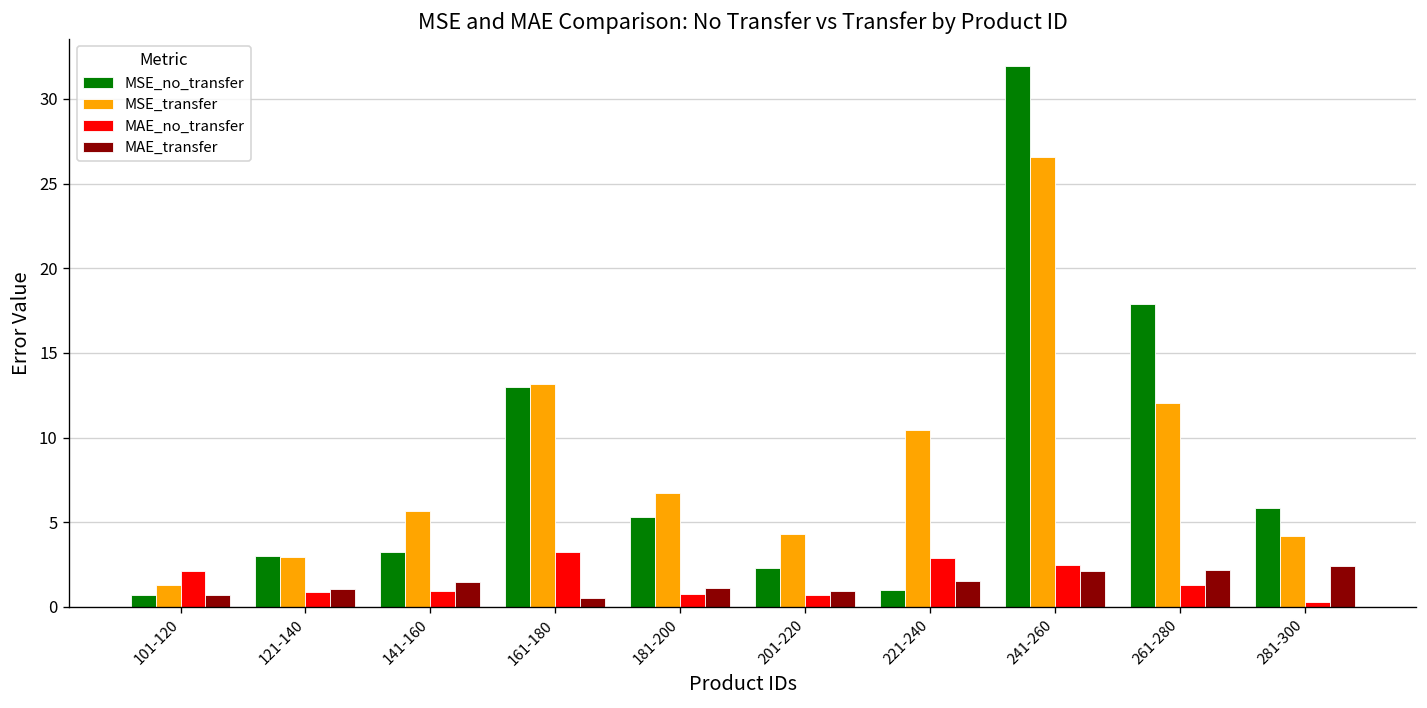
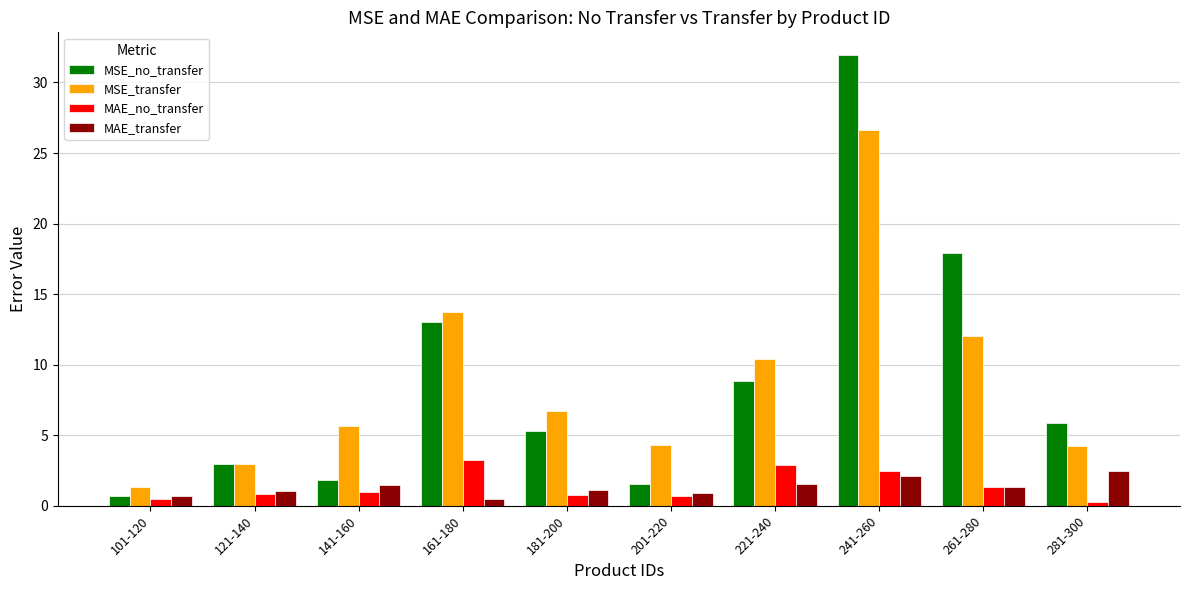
MAE_no_transfer, 101-120: 2.1 -> 0.5
MSE_no_transfer, 141-160: 3.2 -> 1.8
MSE_transfer, 161-180: 13.1 -> 13.7
MSE_no_transfer, 201-220: 2.3 -> 1.5
MSE_no_transfer, 221-240: 1.0 -> 8.8
MAE_transfer, 261-280: 2.2 -> 1.3
